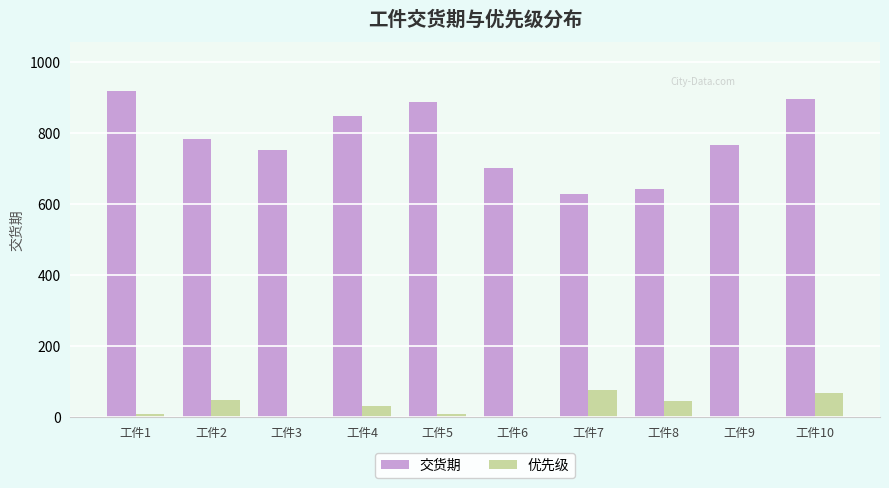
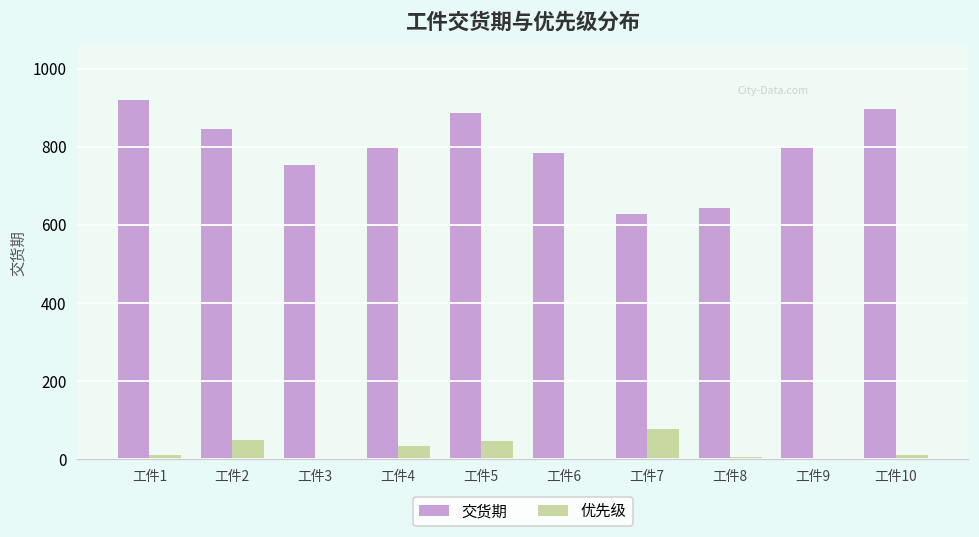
交货期, 工件2: 790 -> 850
交货期, 工件4: 850 -> 800
优先级, 工件5: 10 -> 50
交货期, 工件6: 700 -> 780
优先级, 工件8: 50 -> 10
交货期, 工件9: 770 -> 800
优先级, 工件10: 70 -> 10
